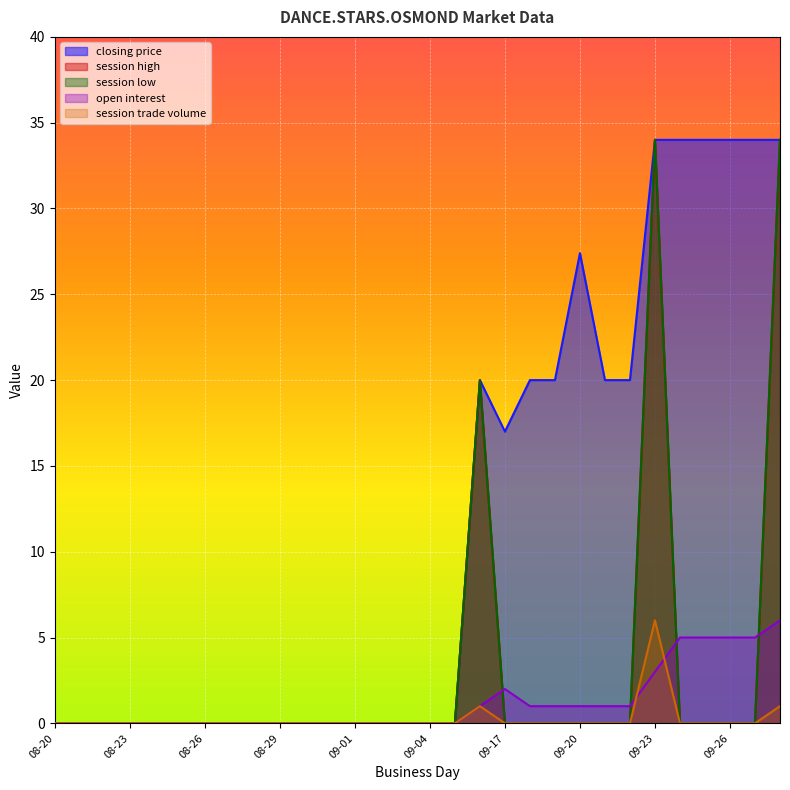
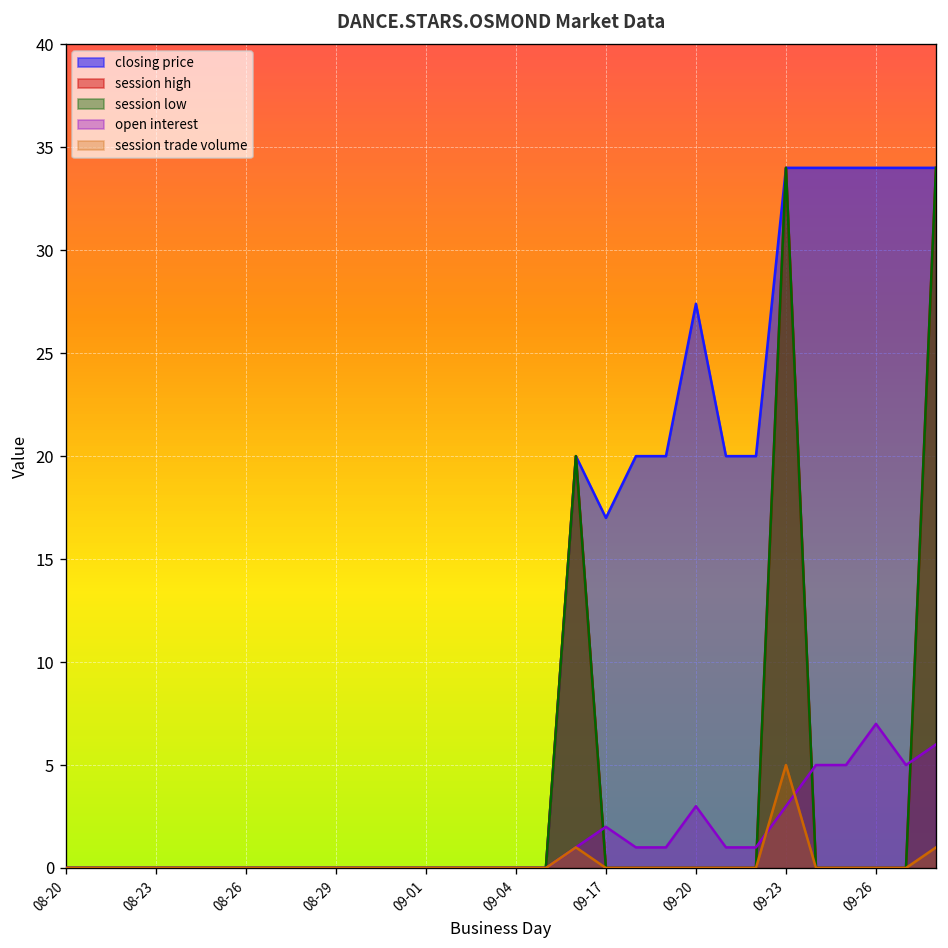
open interest, 09-20: 1 -> 3
session trade volume, 09-23: 6 -> 5
open interest, 09-26: 5 -> 7
